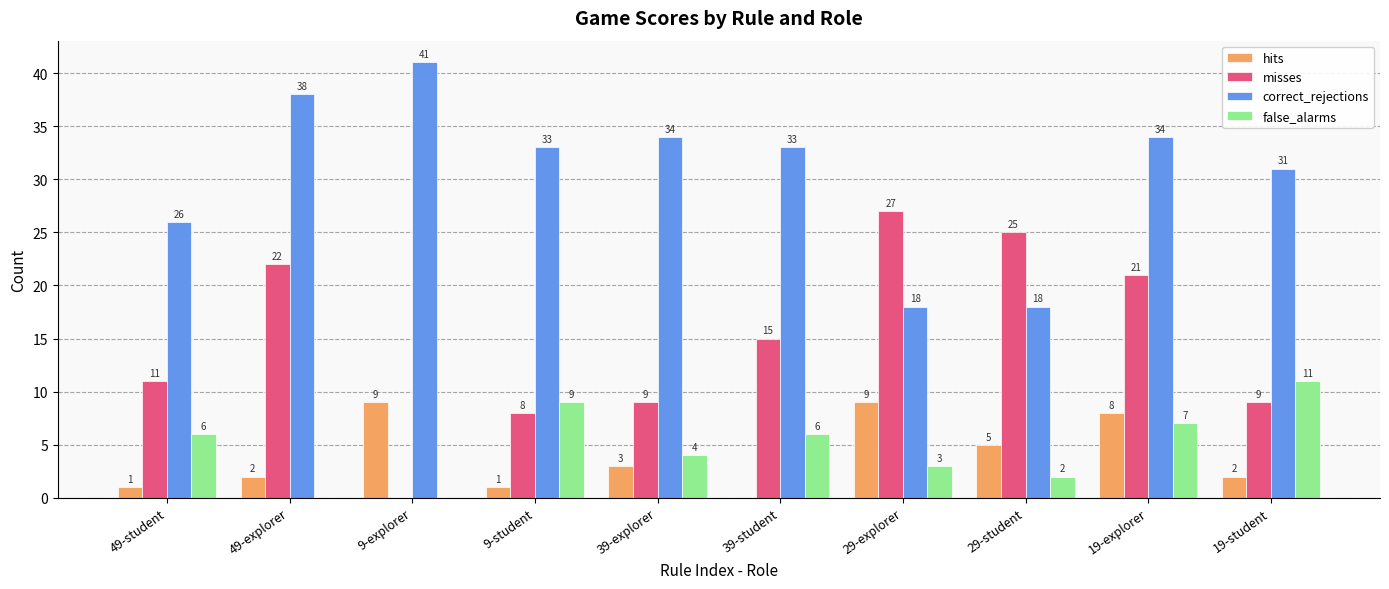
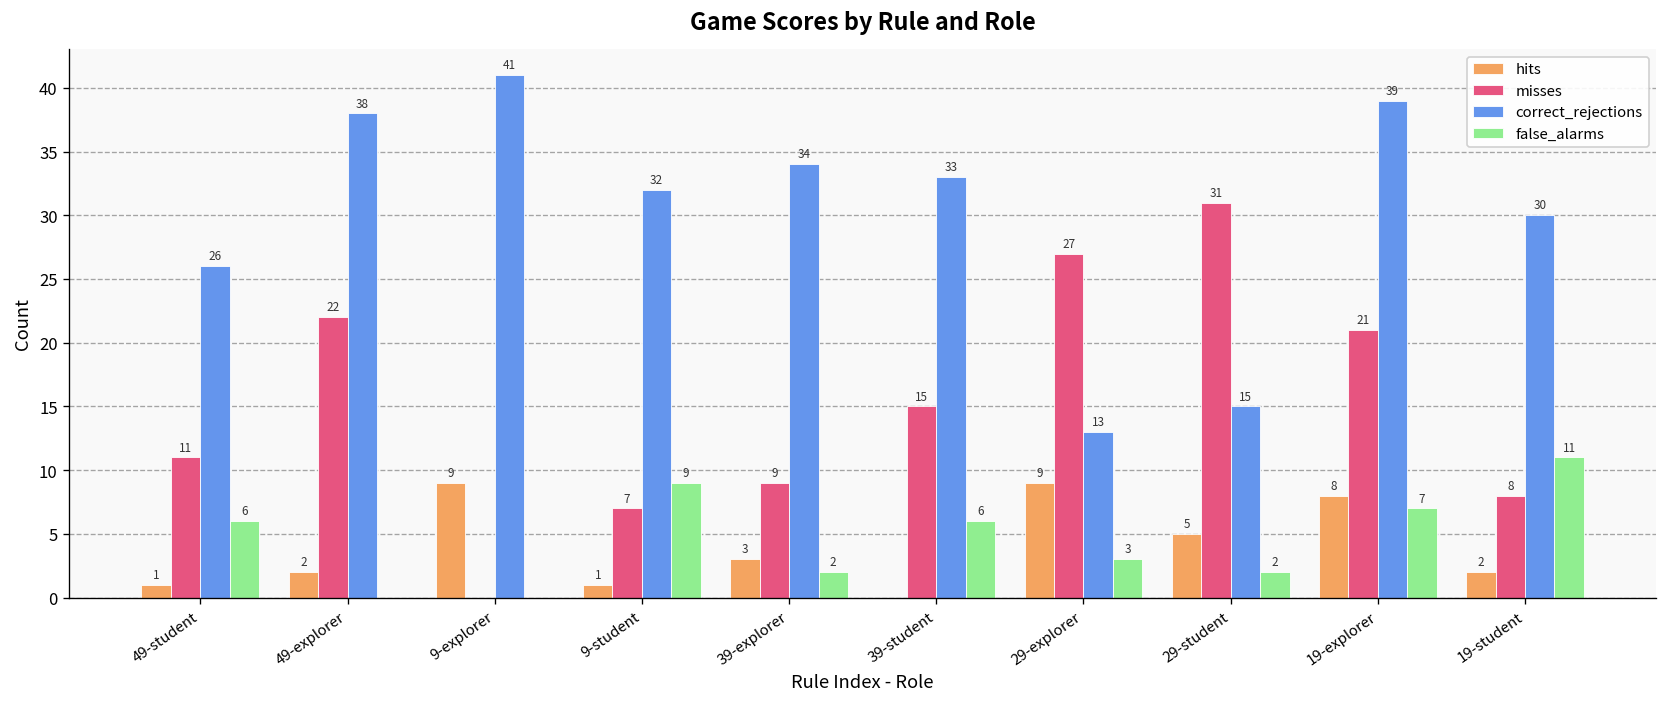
misses, 9-student: 8 -> 7
correct_rejections, 9-student: 33 -> 32
false_alarms, 39-explorer: 4 -> 2
correct_rejections, 29-explorer: 18 -> 13
misses, 29-student: 25 -> 31
correct_rejections, 29-student: 18 -> 15
correct_rejections, 19-explorer: 34 -> 39
misses, 19-student: 9 -> 8
correct_rejections, 19-student: 31 -> 30
